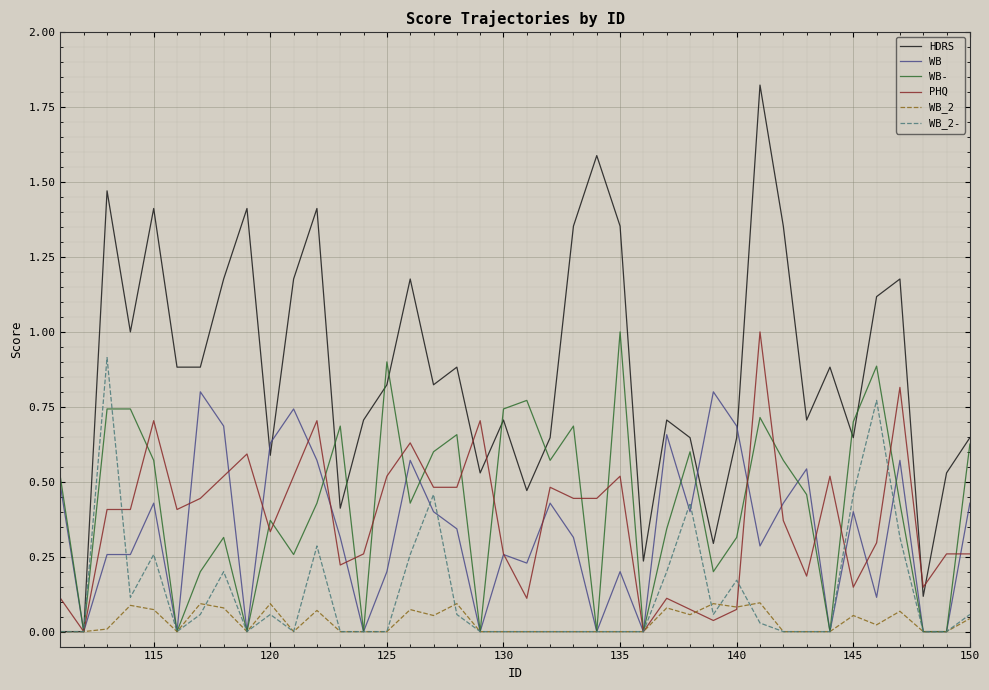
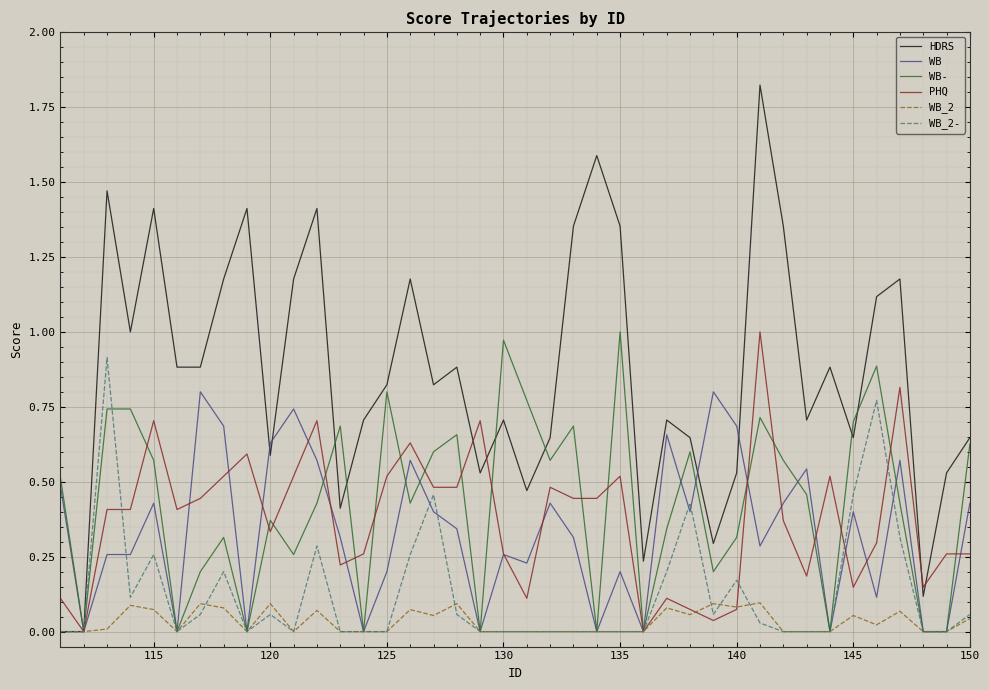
WB-, 125: 0.9 -> 0.8
WB-, 130: 0.74 -> 0.97
HDRS, 140: 0.65 -> 0.53
